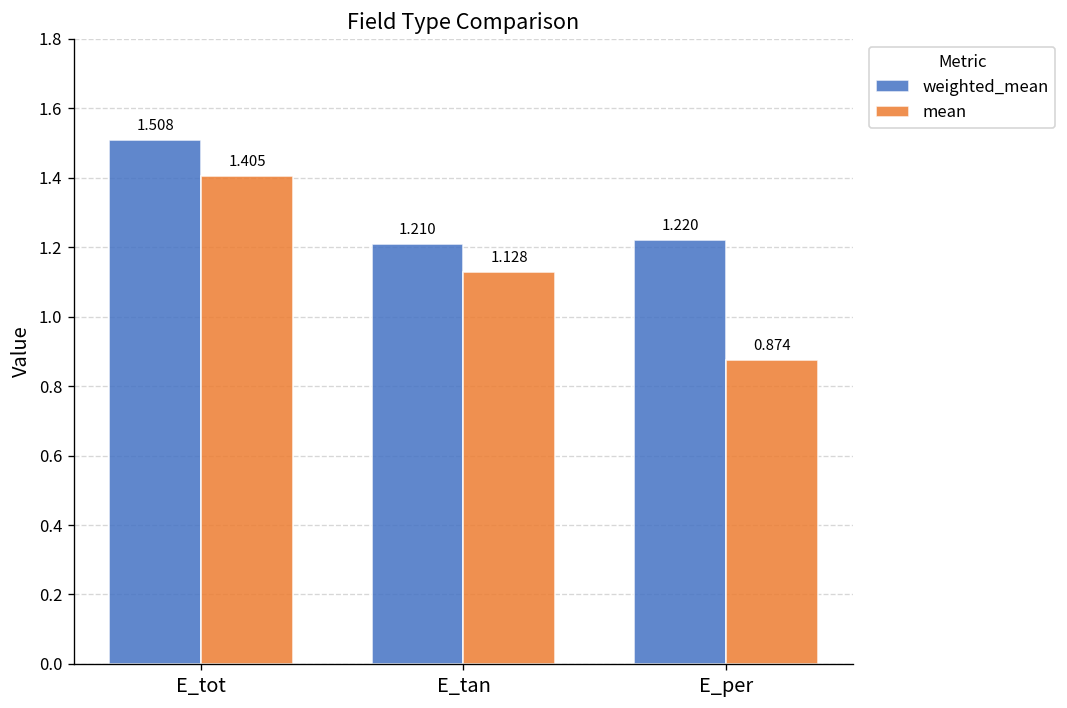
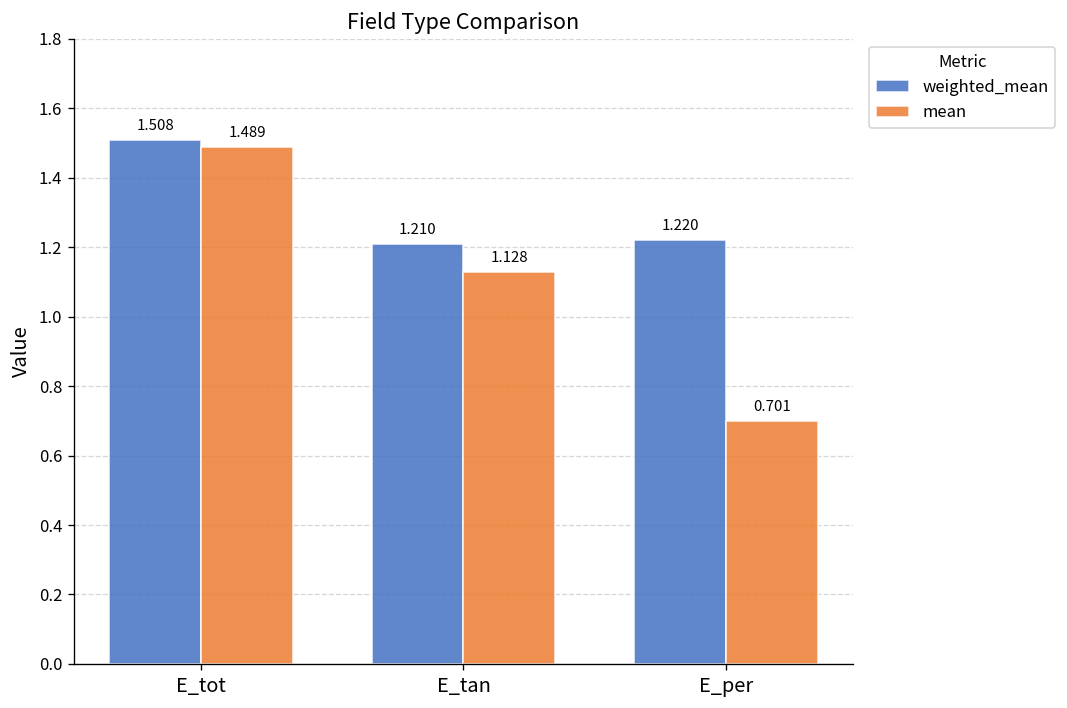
mean, E_tot: 1.405 -> 1.489
mean, E_per: 0.874 -> 0.701
